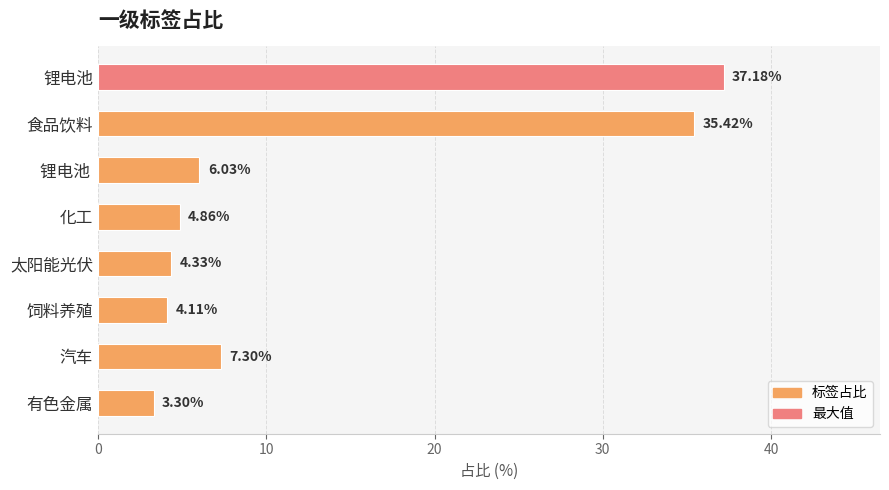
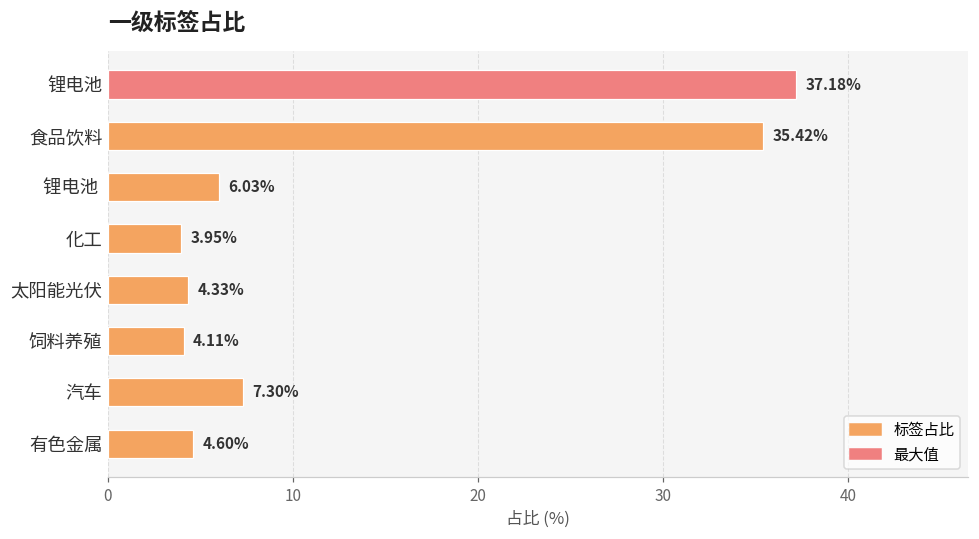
化工: 4.86% -> 3.95%
有色金属: 3.30% -> 4.60%
